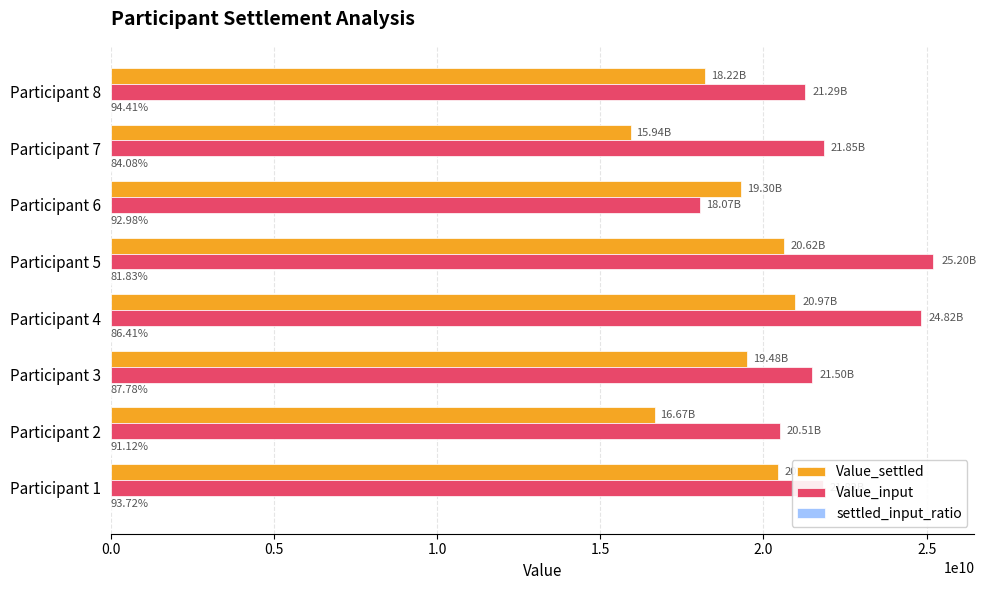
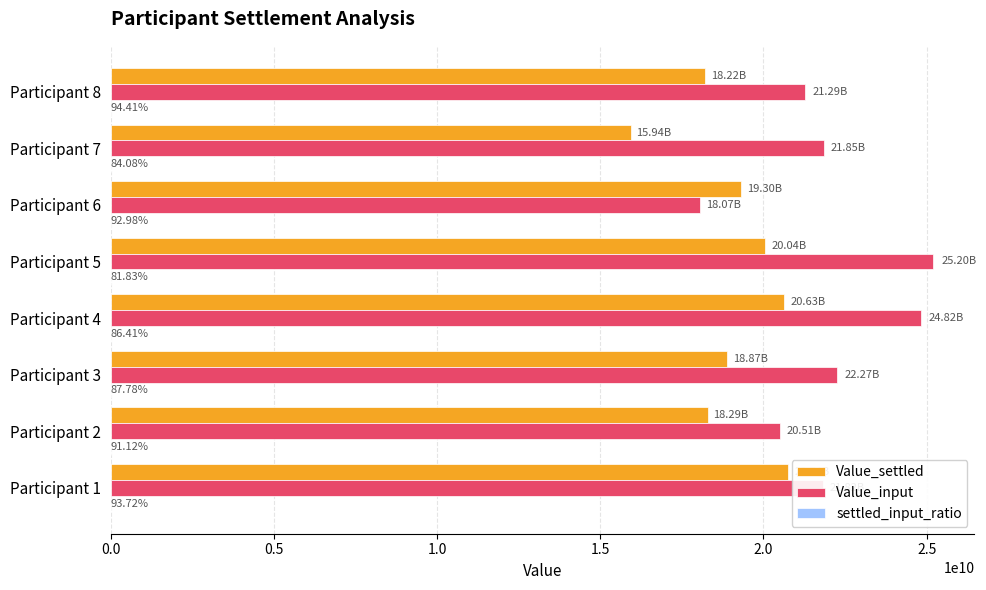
Value_settled, Participant 5: 20.62B -> 20.04B
Value_settled, Participant 4: 20.97B -> 20.63B
Value_settled, Participant 3: 19.48B -> 18.87B
Value_input, Participant 3: 21.50B -> 22.27B
Value_settled, Participant 2: 16.67B -> 18.29B
Value_settled, Participant 1: 20400000000 -> 20700000000
